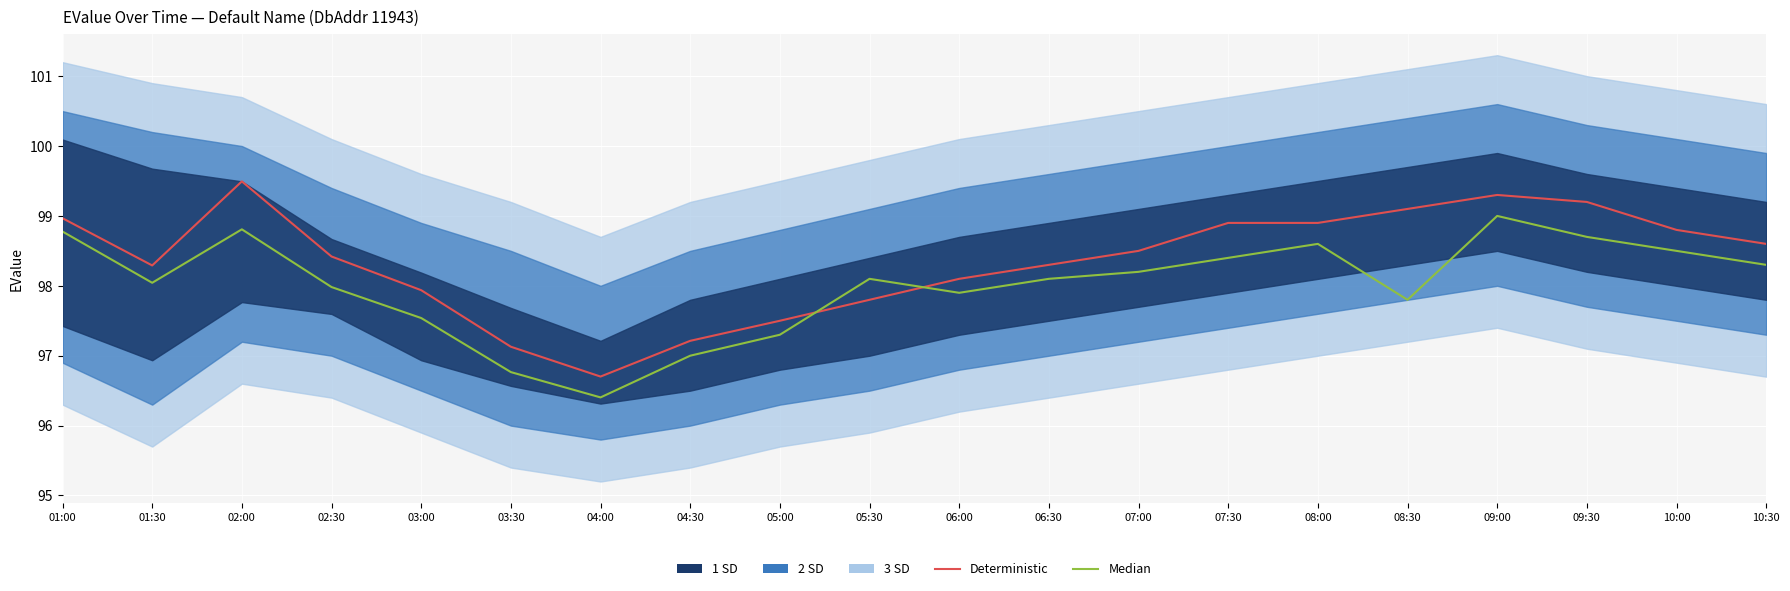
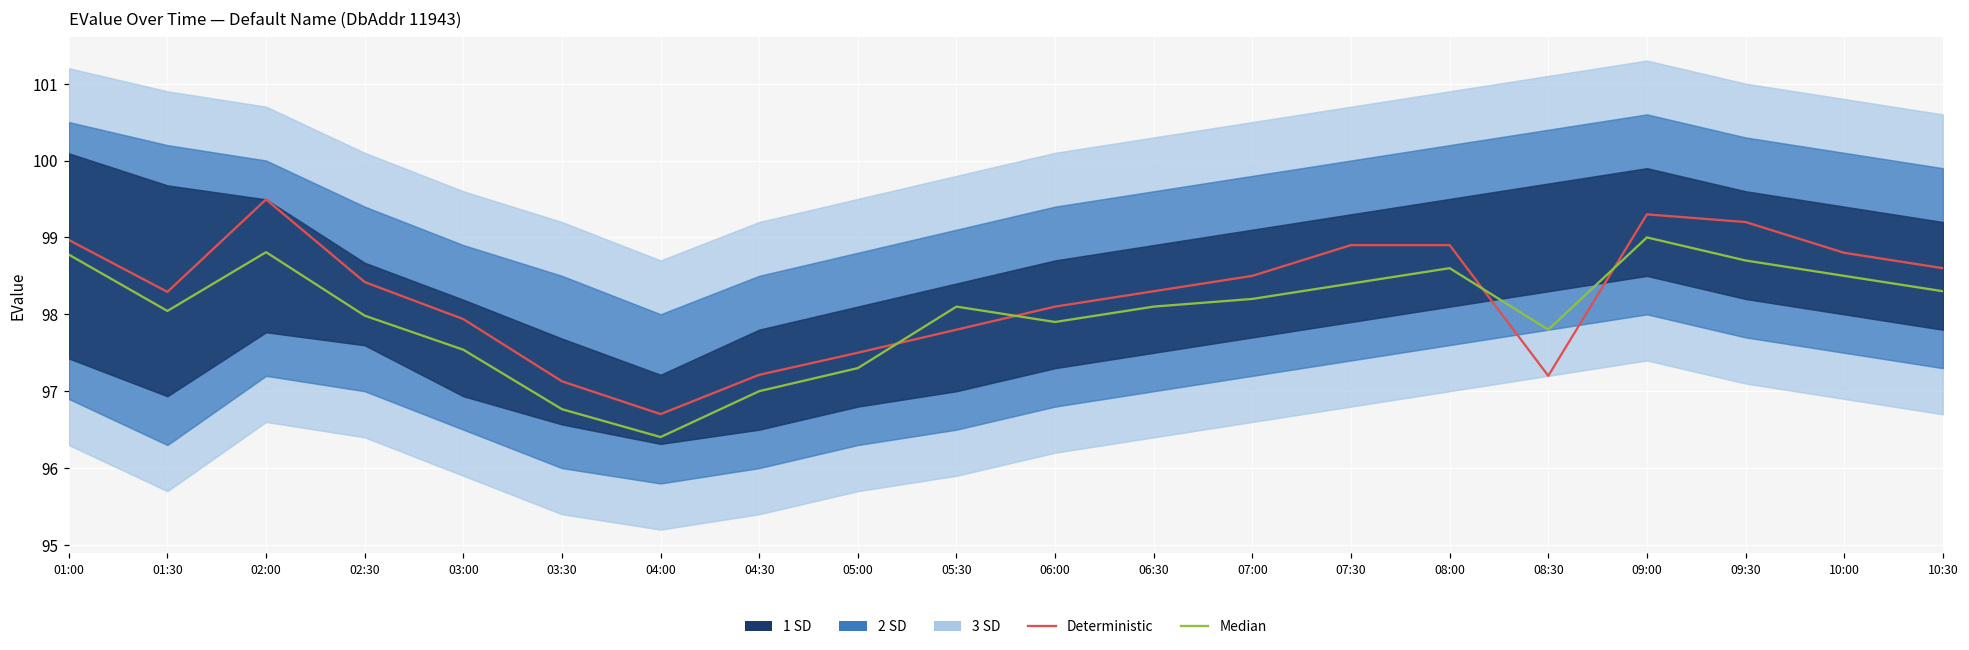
Deterministic, 08:30: 99.1 -> 97.2
